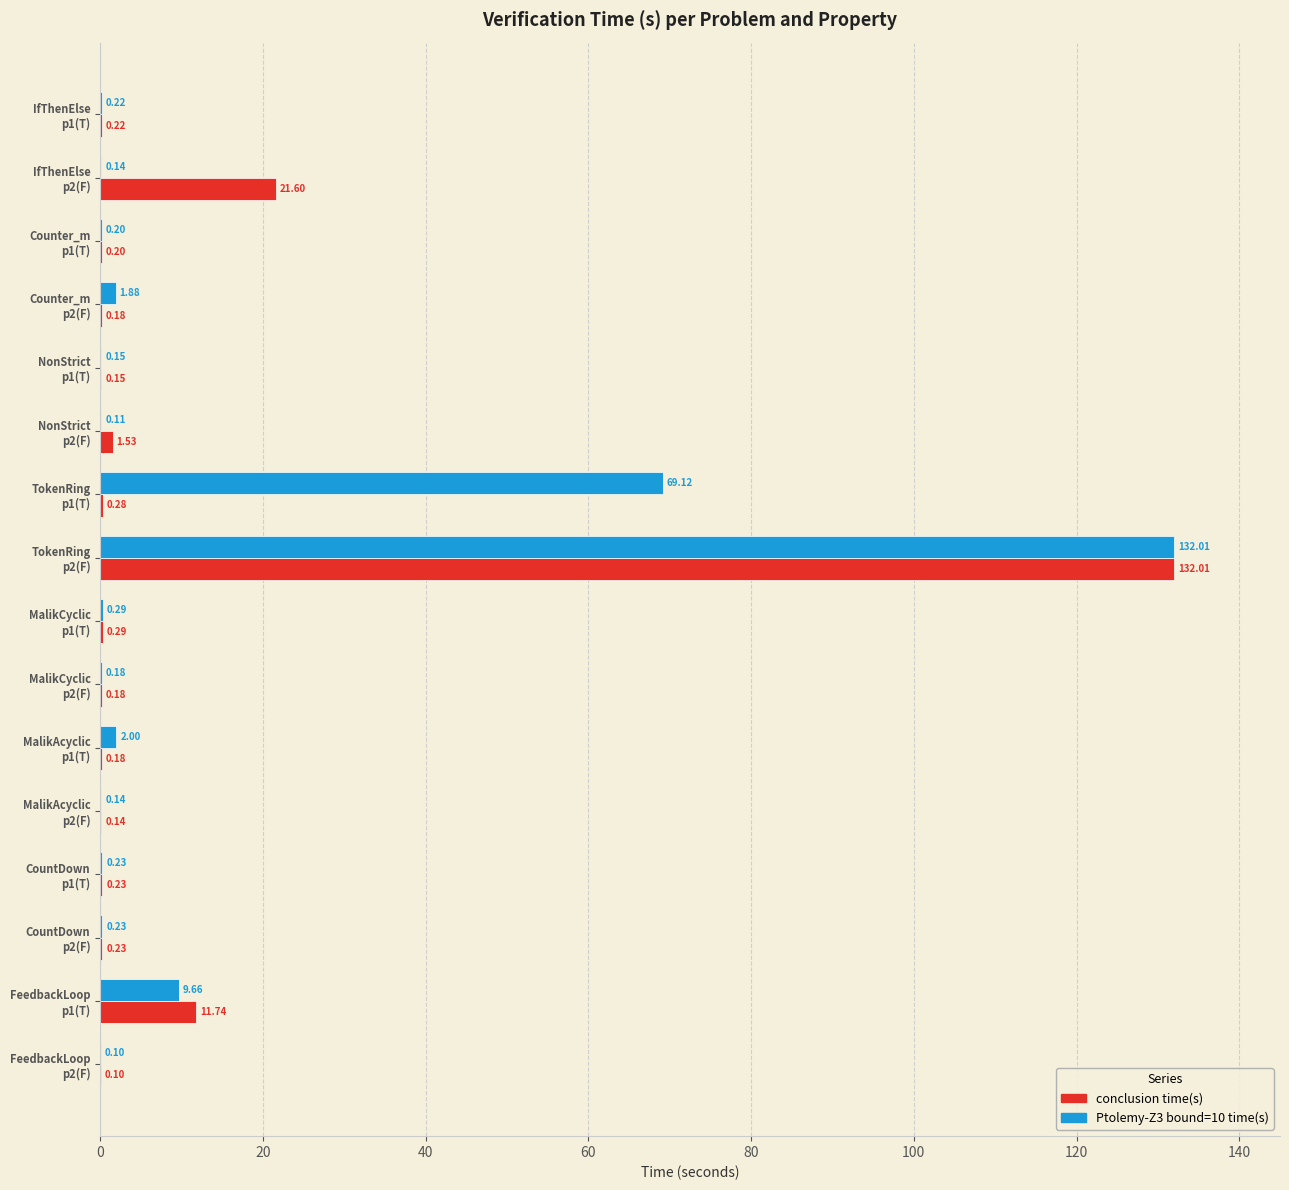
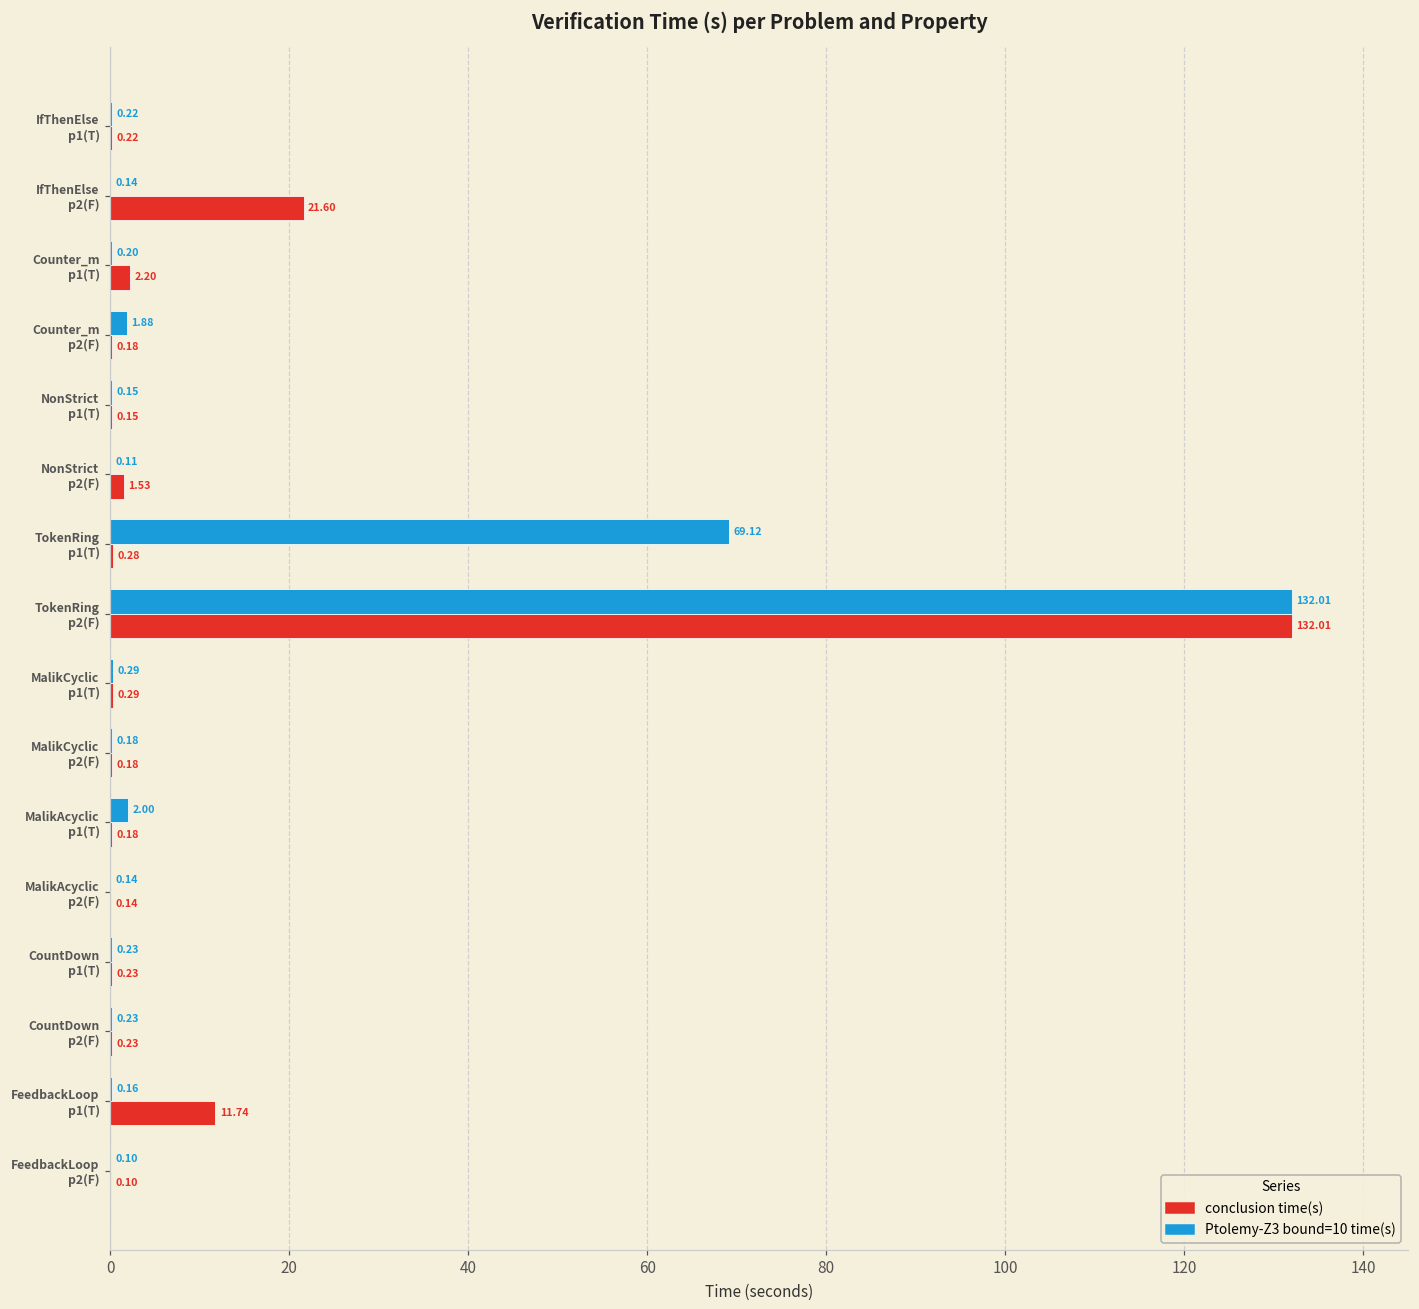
conclusion time(s), Counter_m p1(T): 0.20 -> 2.20
Ptolemy-Z3 bound=10 time(s), FeedbackLoop p1(T): 9.66 -> 0.16
